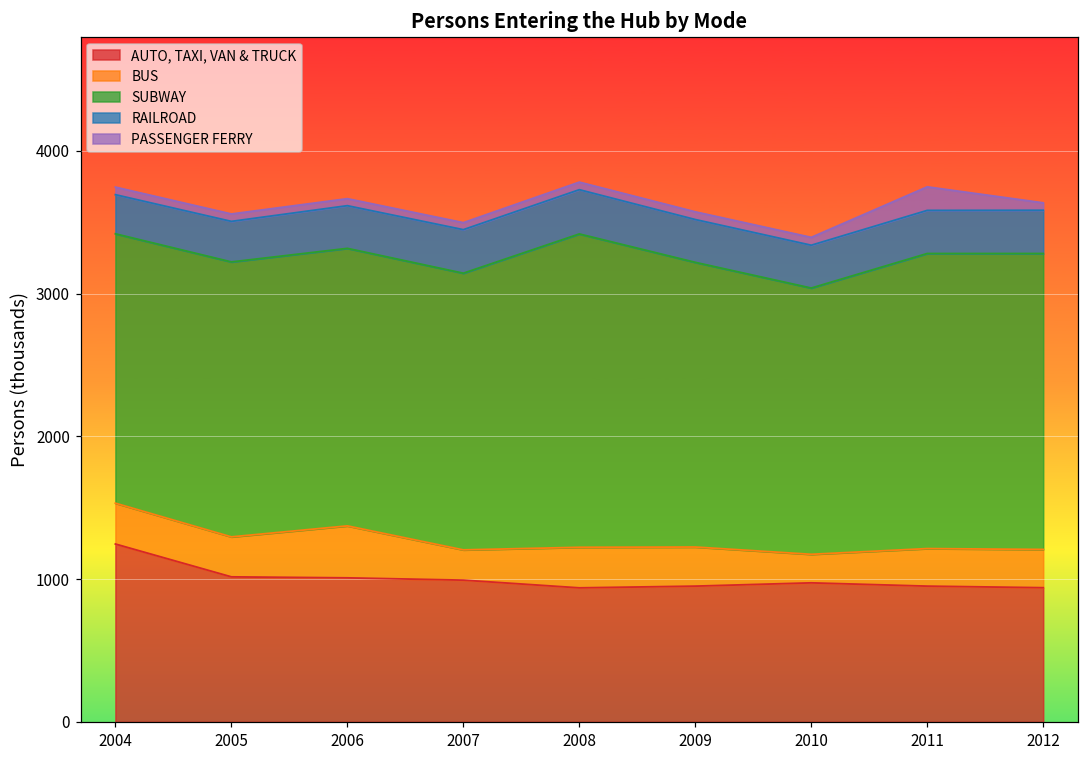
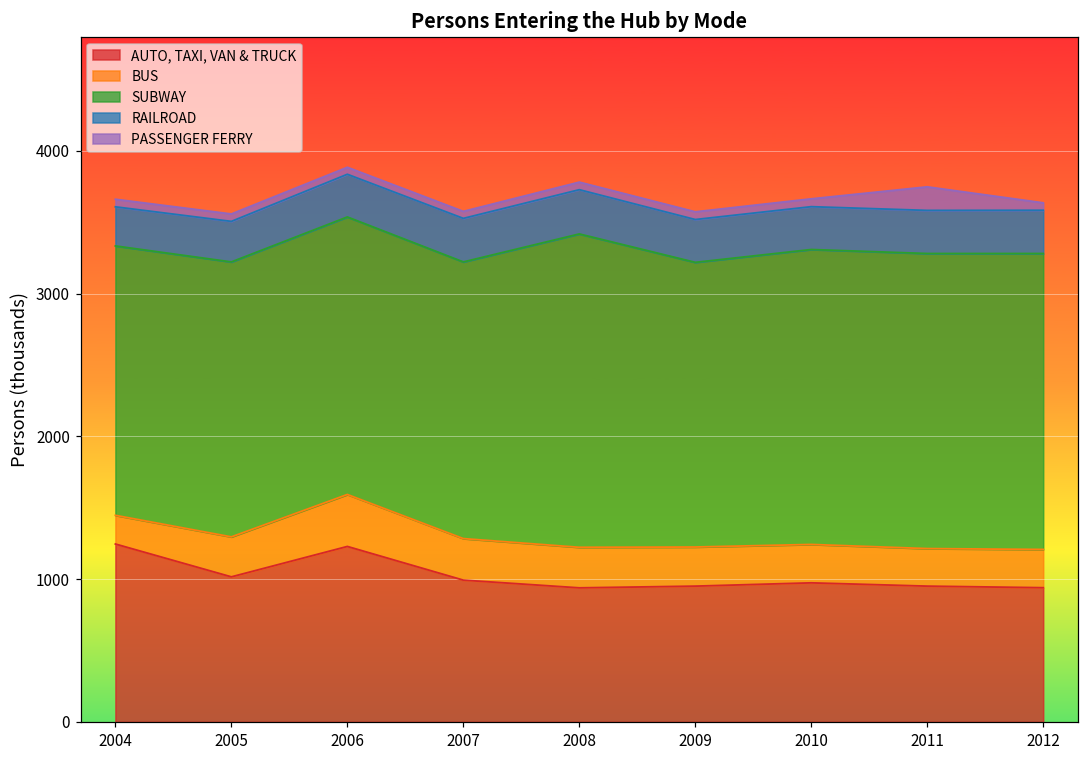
BUS, 2004: 290 -> 200
AUTO, TAXI, VAN & TRUCK, 2006: 1010 -> 1230
BUS, 2007: 210 -> 290
BUS, 2010: 200 -> 270
SUBWAY, 2010: 1870 -> 2070
